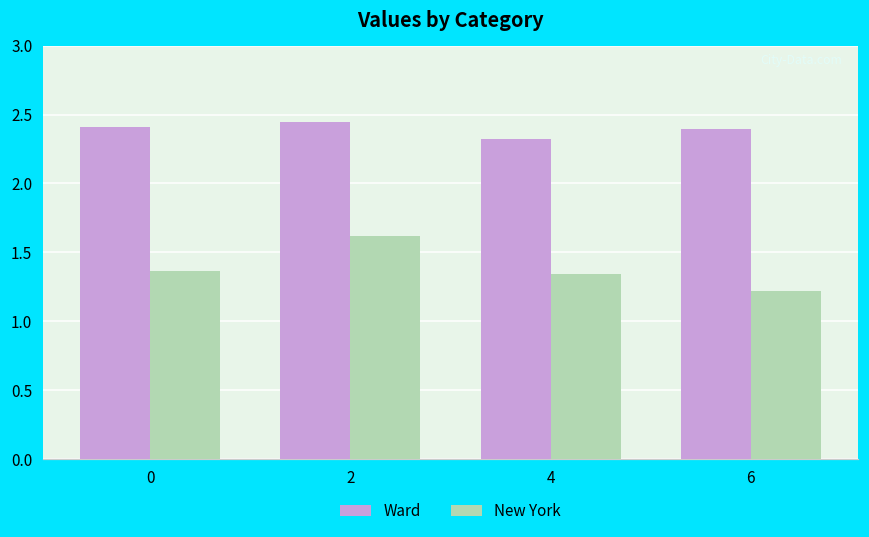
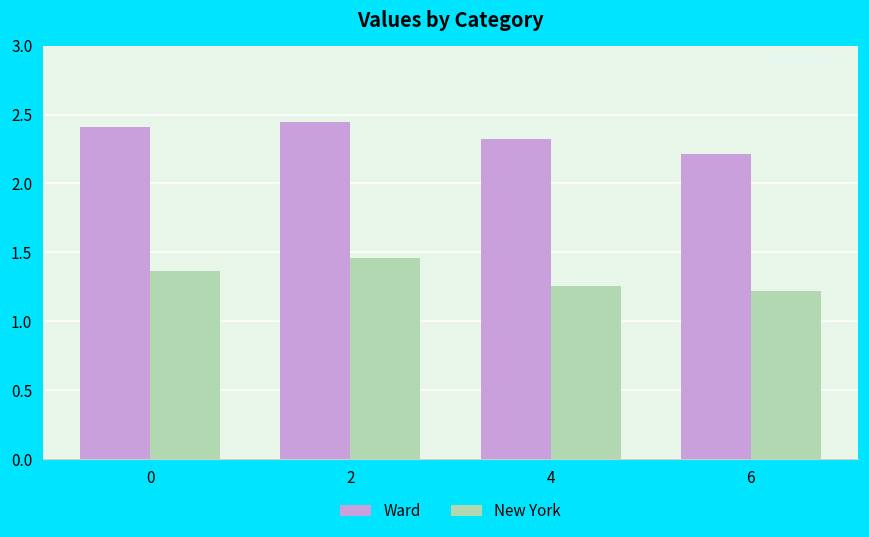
New York, 2: 1.62 -> 1.46
New York, 4: 1.35 -> 1.25
Ward, 6: 2.40 -> 2.21
